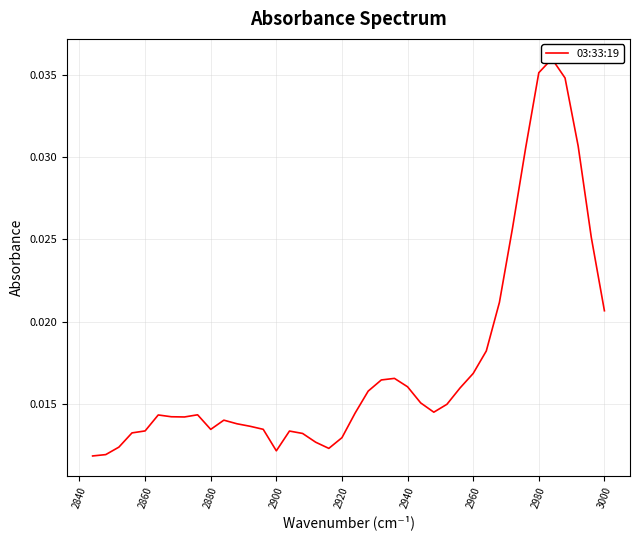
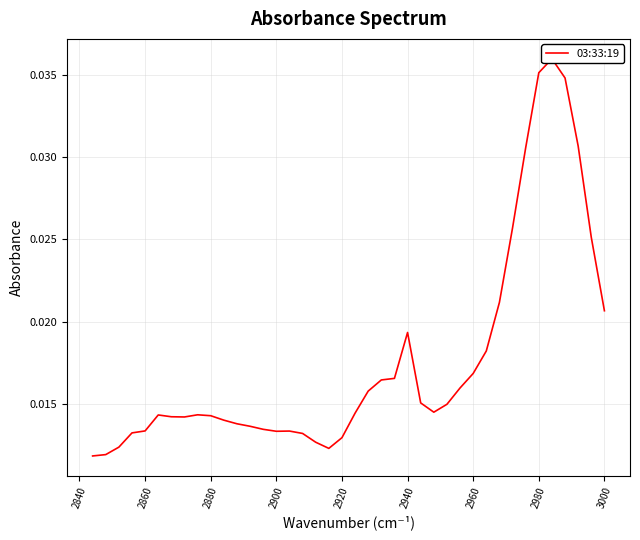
2880: 0.0134 -> 0.0143
2900: 0.0121 -> 0.0133
2940: 0.0160 -> 0.0193
